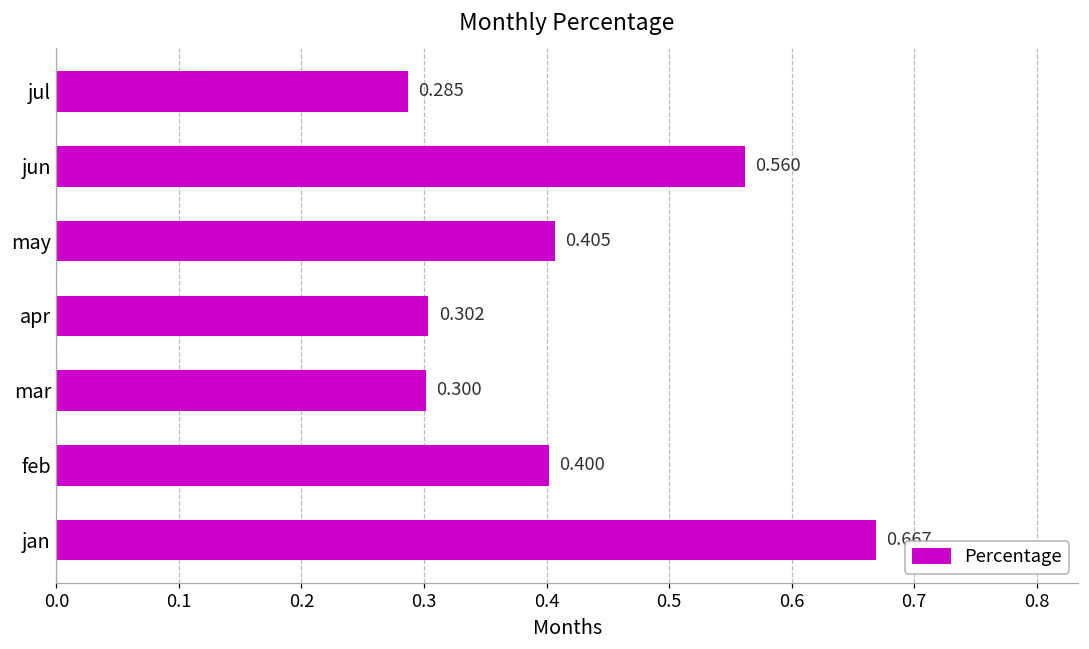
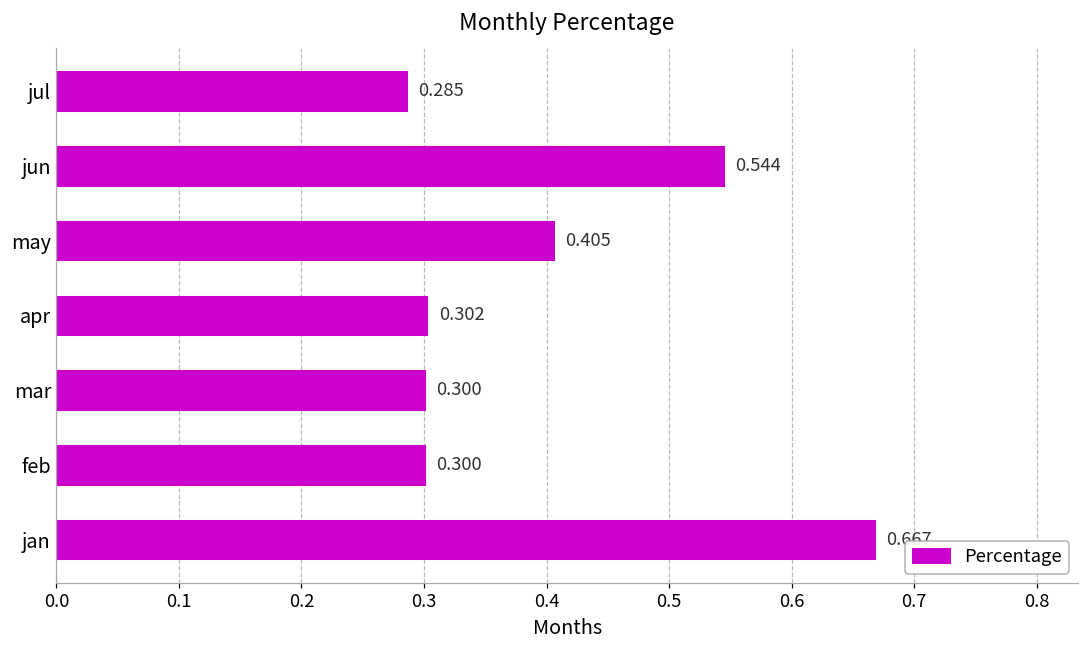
jun: 0.560 -> 0.544
feb: 0.400 -> 0.300
